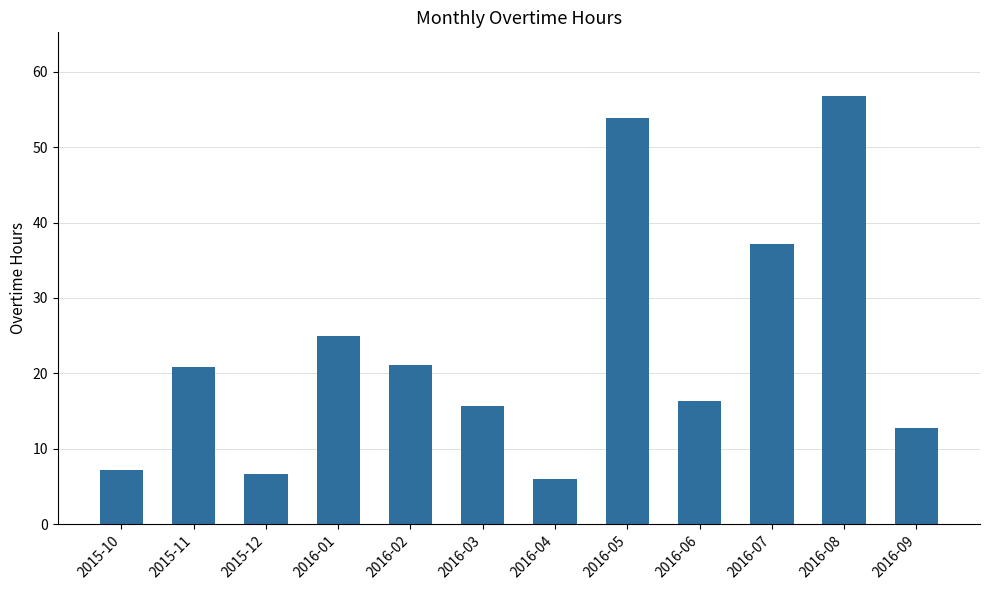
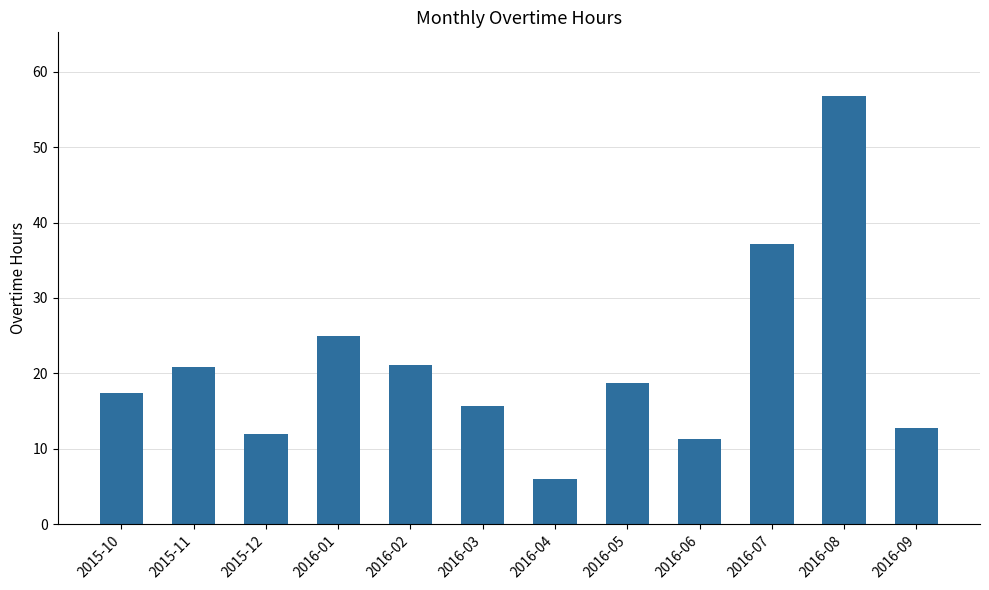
2015-10: 7 -> 17
2015-12: 7 -> 12
2016-05: 54 -> 19
2016-06: 16 -> 11
